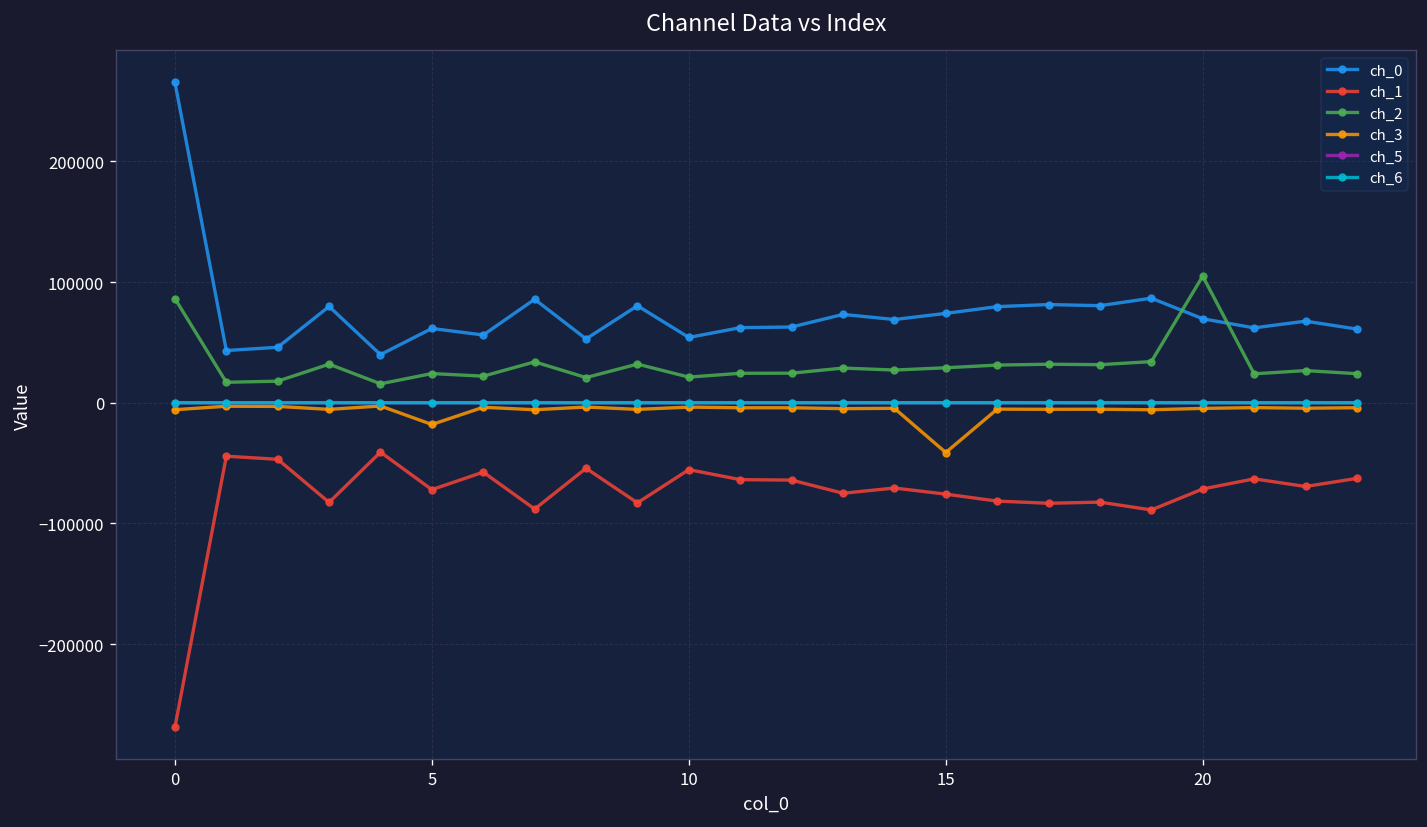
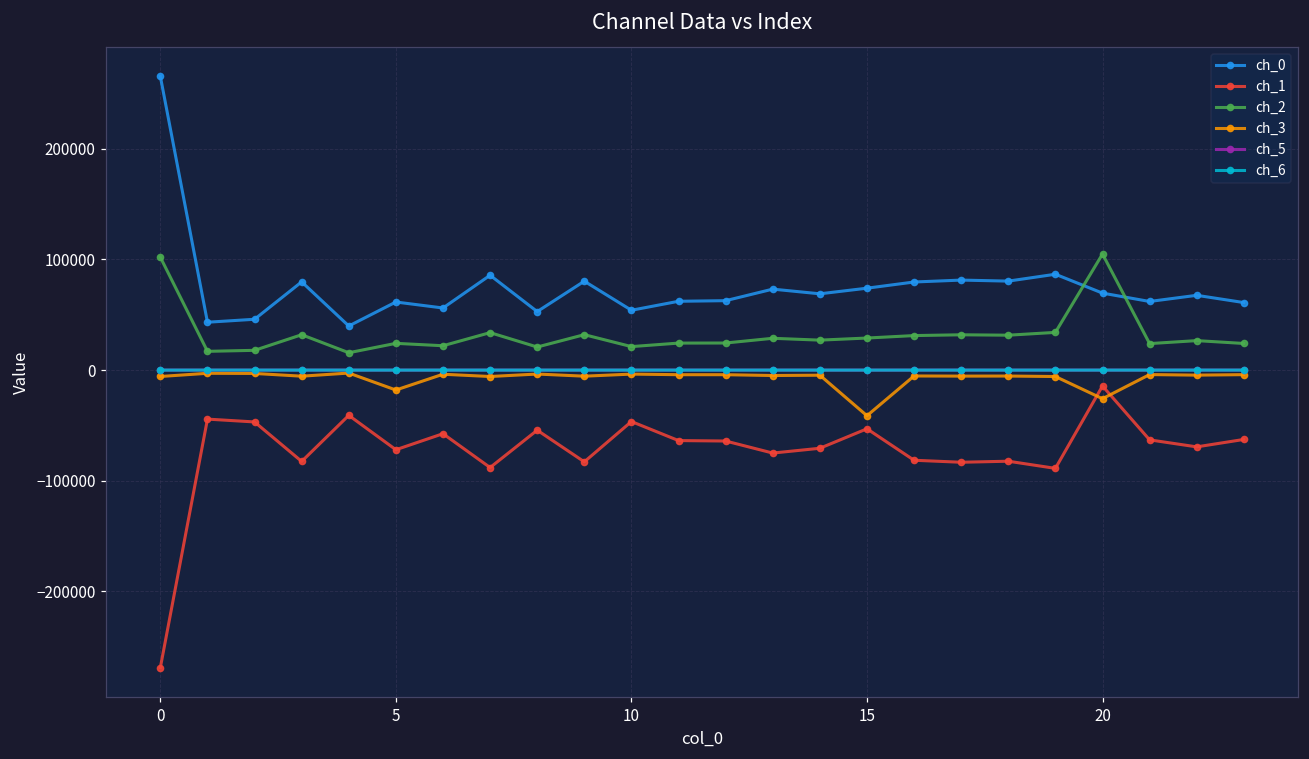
ch_2, 0: 86000 -> 102000
ch_1, 10: -55000 -> -46000
ch_1, 15: -76000 -> -53000
ch_1, 20: -71000 -> -14000
ch_3, 20: -5000 -> -26000
